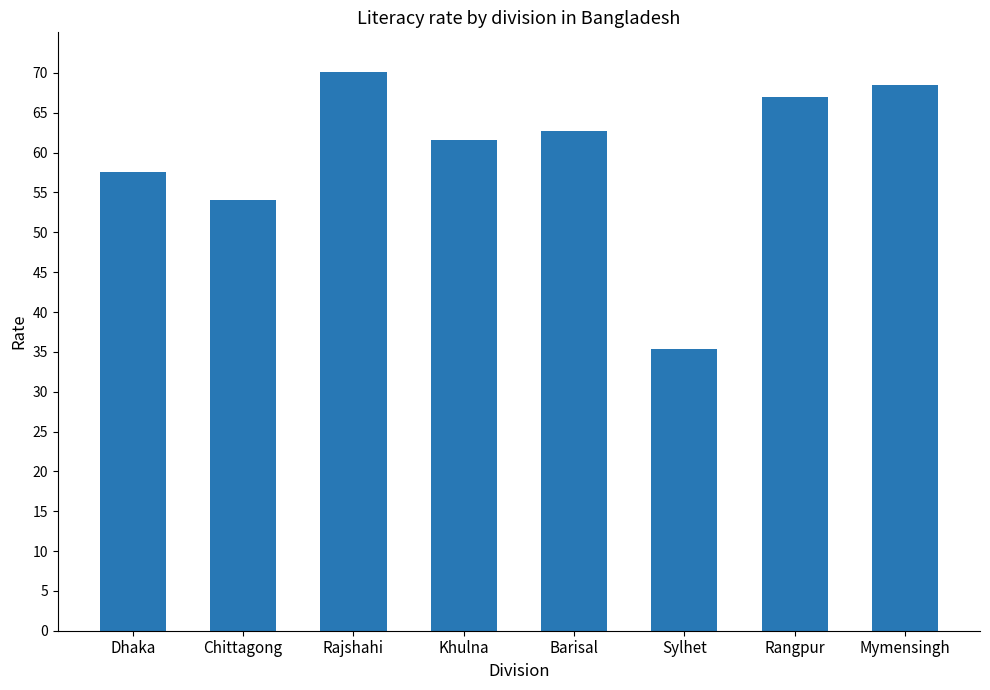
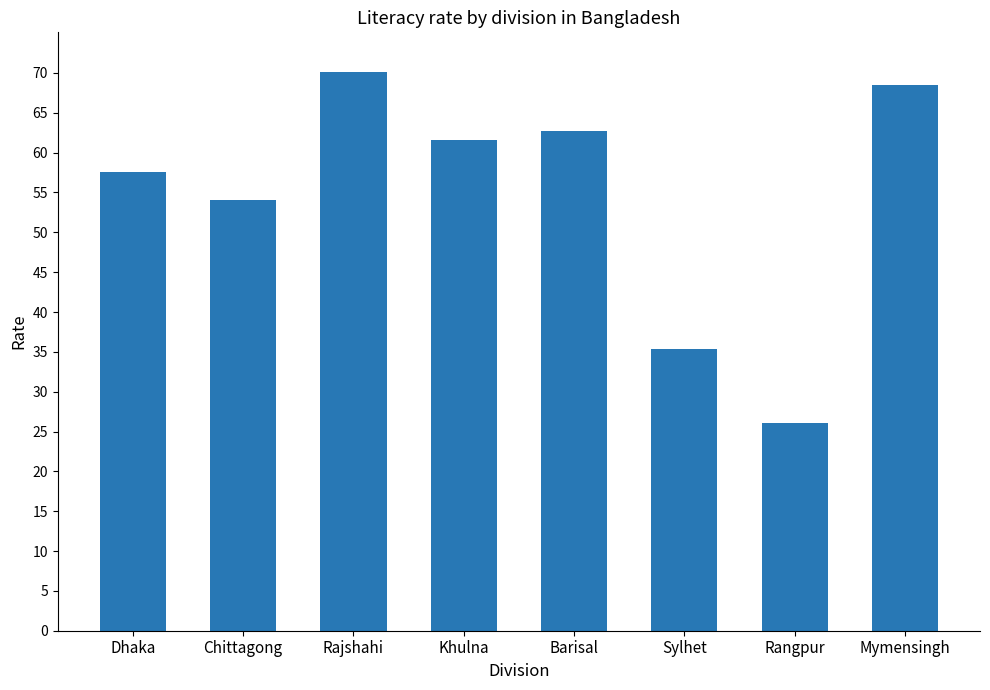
Rangpur: 67 -> 26
